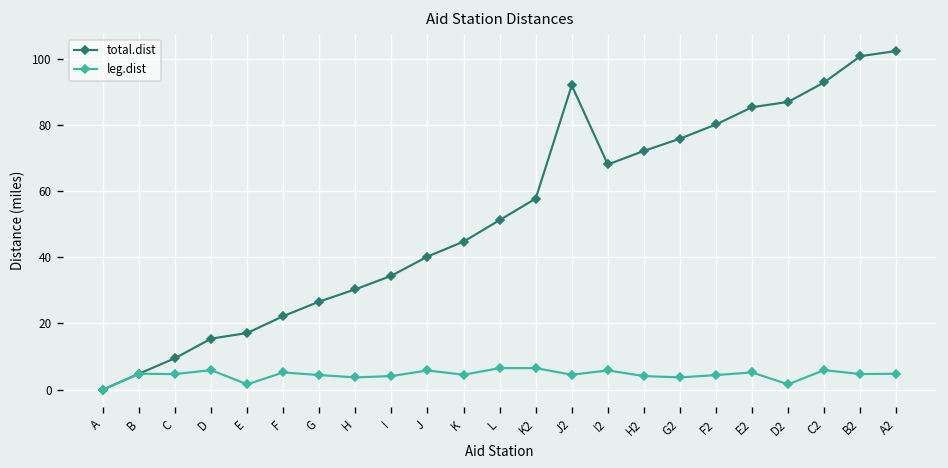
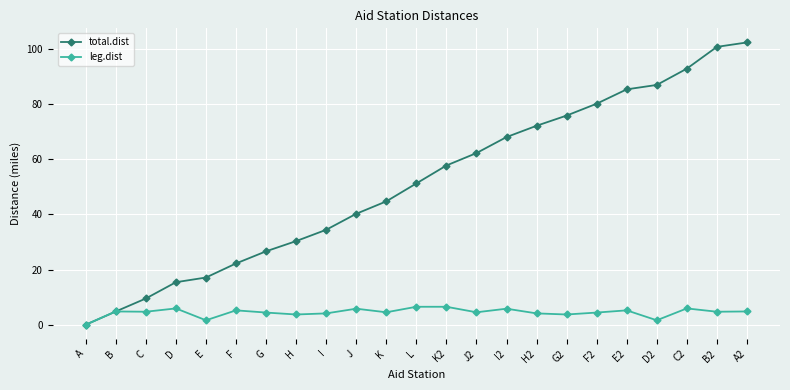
total.dist, J2: 92 -> 62
